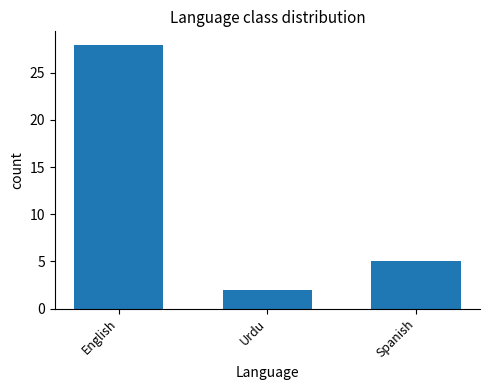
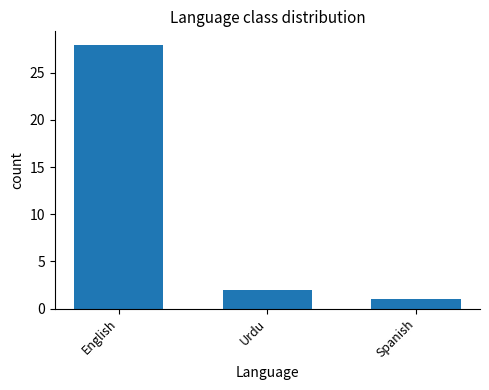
Spanish: 5 -> 1
